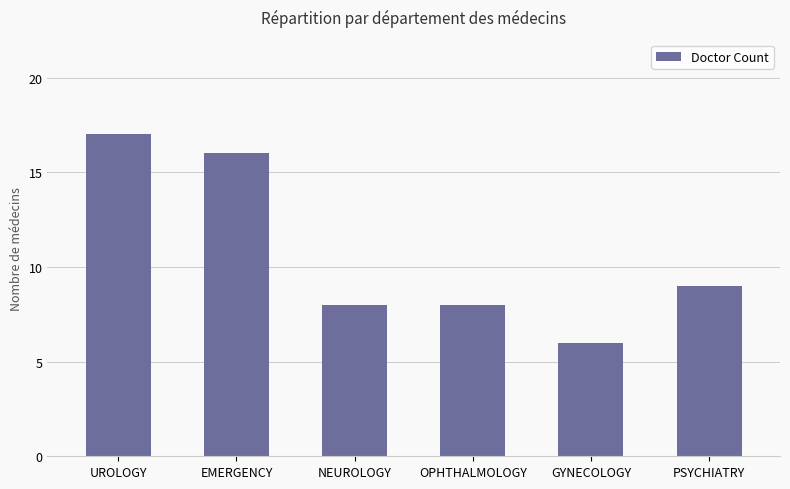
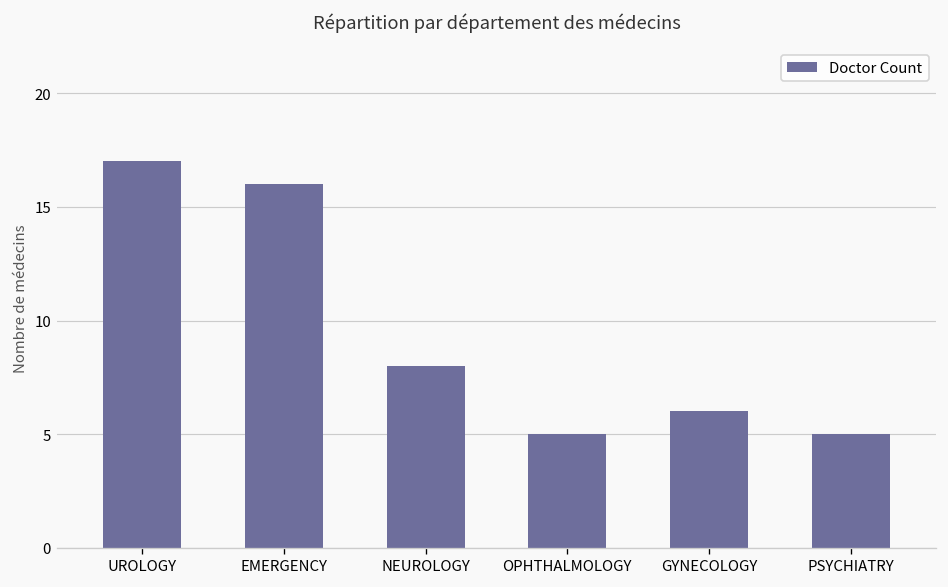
OPHTHALMOLOGY: 8 -> 5
PSYCHIATRY: 9 -> 5
